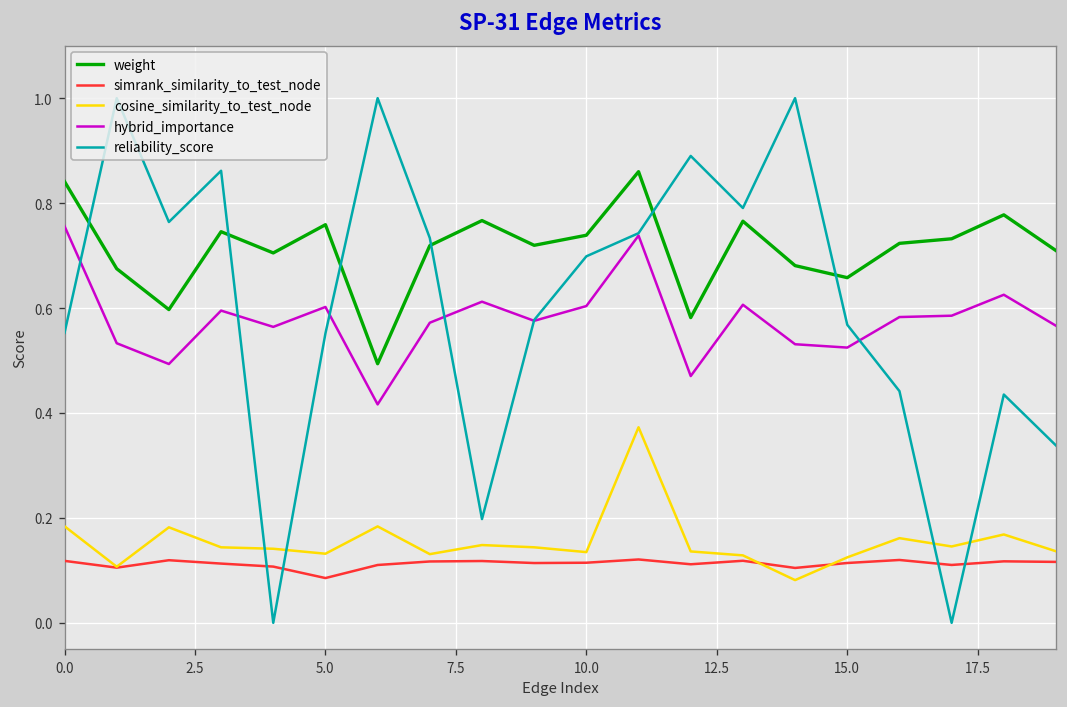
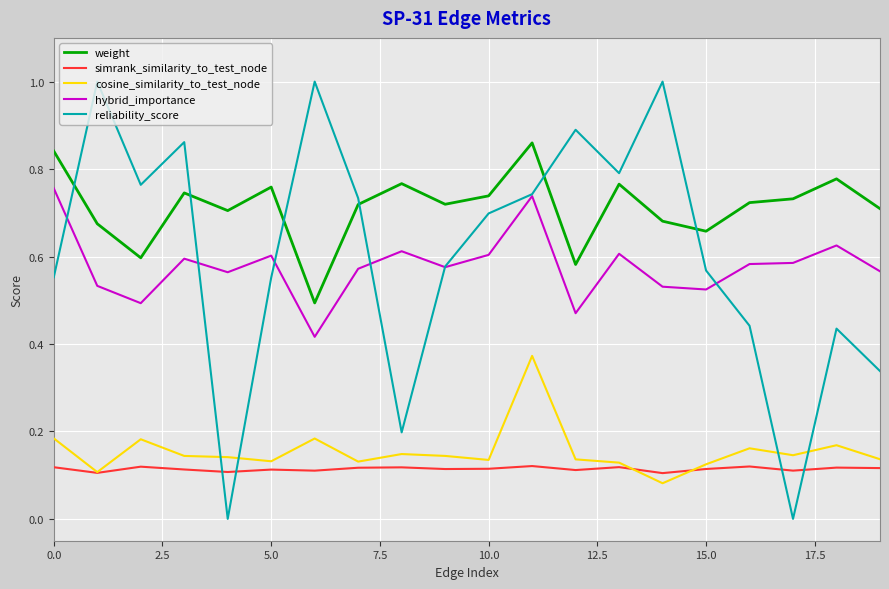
simrank_similarity_to_test_node, 5.0: 0.09 -> 0.11
